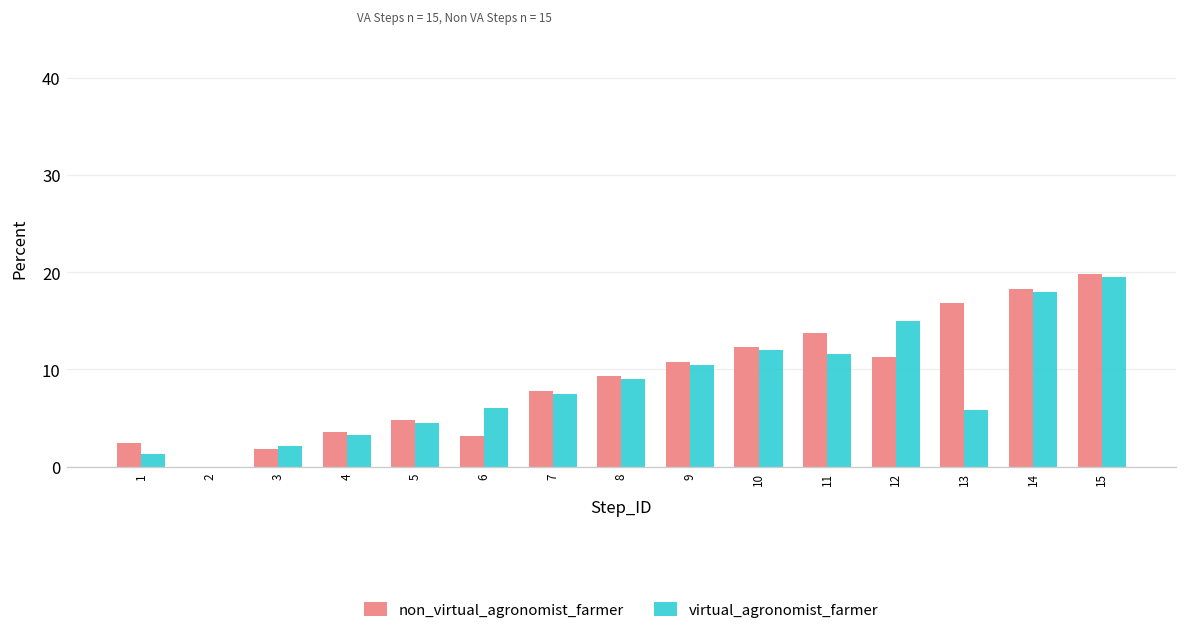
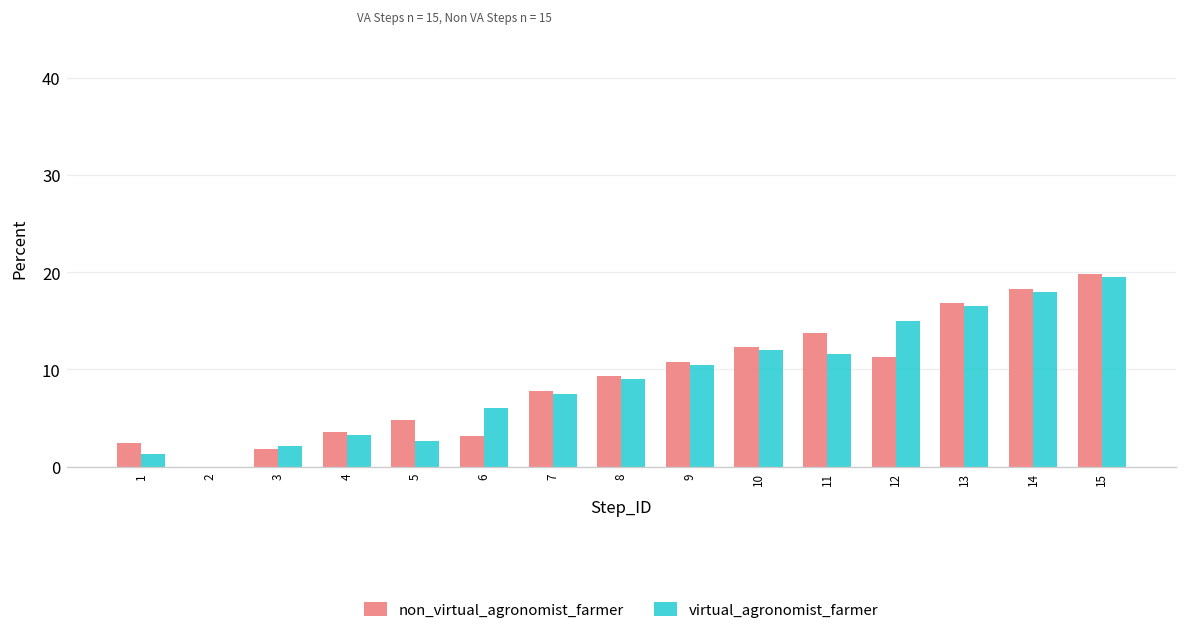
virtual_agronomist_farmer, 5: 4 -> 3
virtual_agronomist_farmer, 13: 6 -> 16
